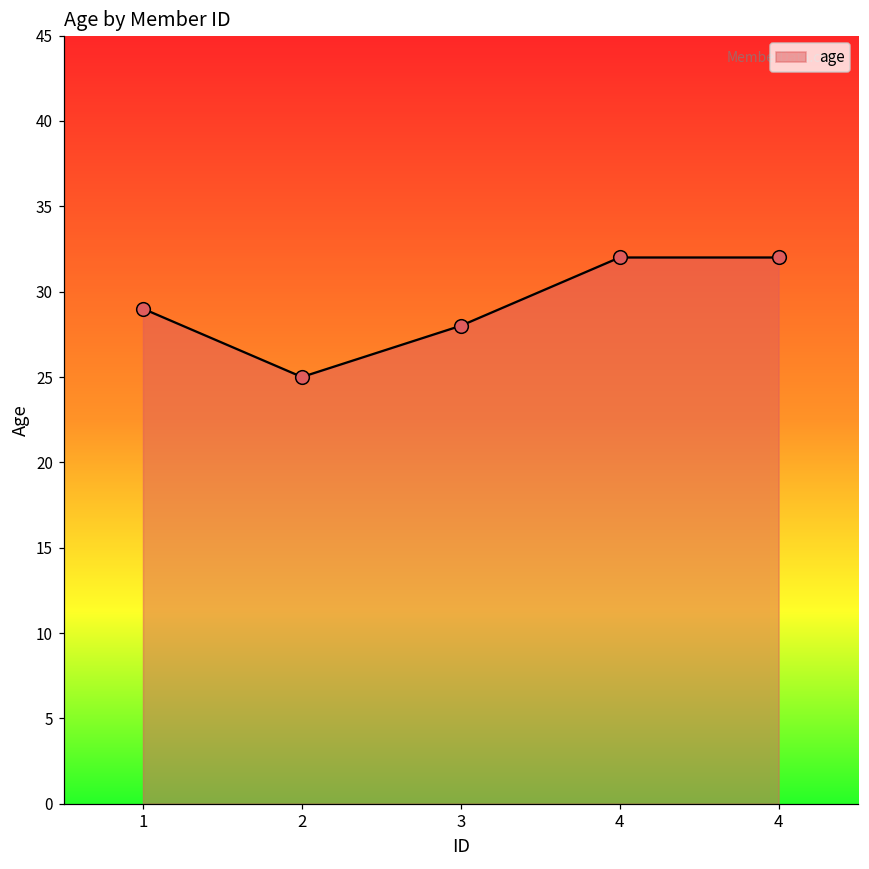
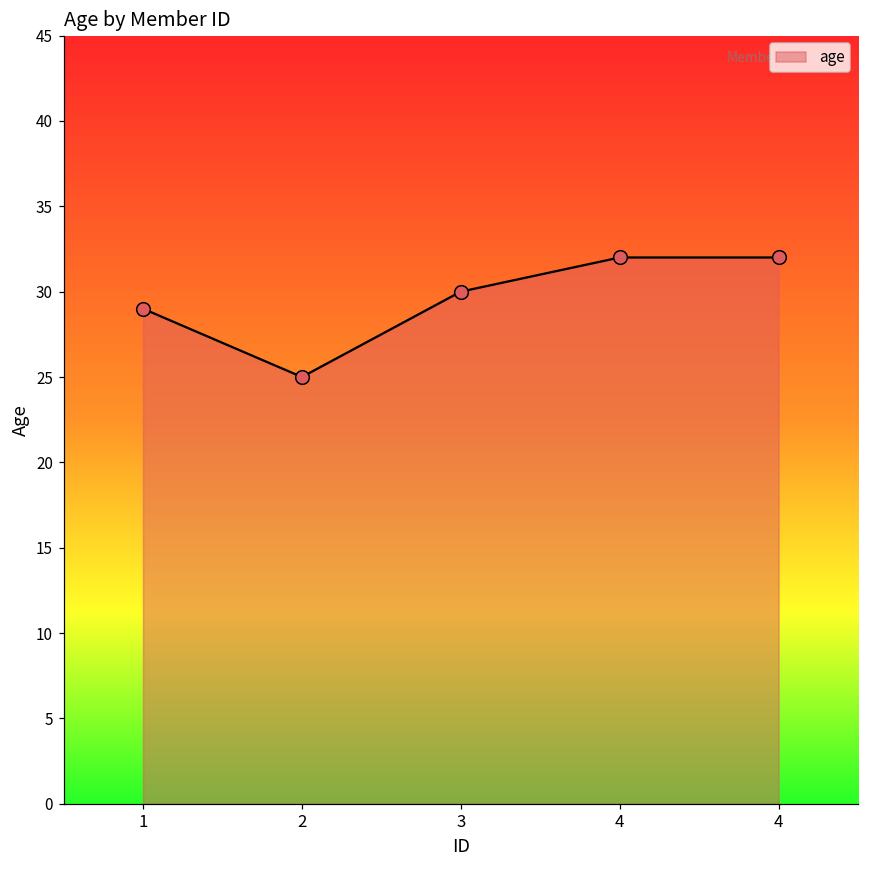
3: 28 -> 30
